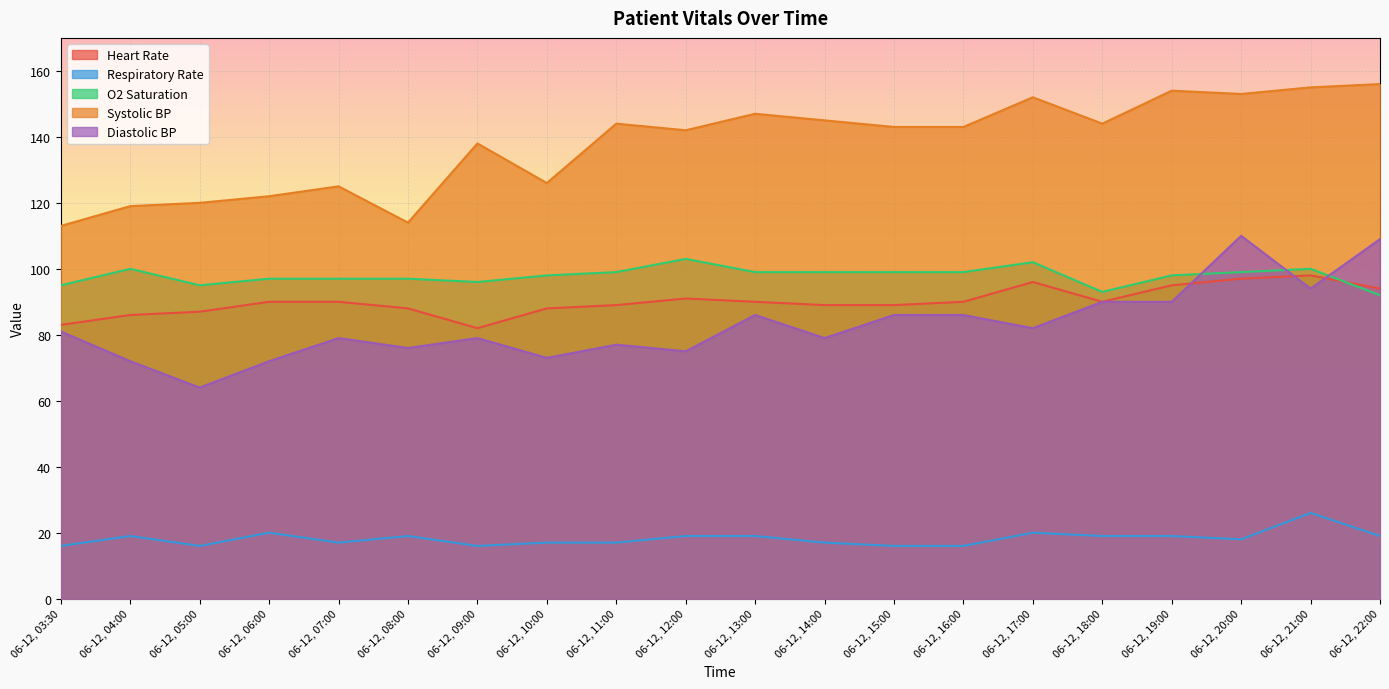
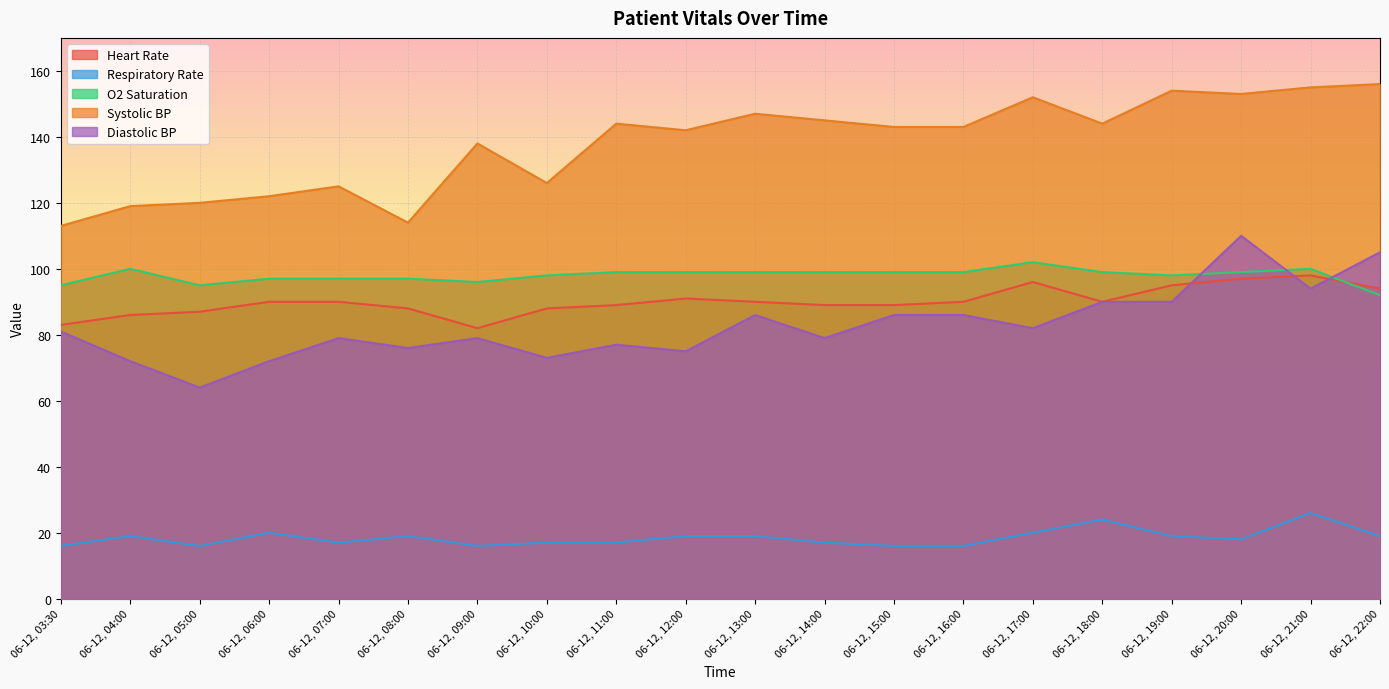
O2 Saturation, 06-12, 12:00: 103 -> 99
Respiratory Rate, 06-12, 18:00: 19 -> 24
O2 Saturation, 06-12, 18:00: 93 -> 99
Diastolic BP, 06-12, 22:00: 109 -> 105
